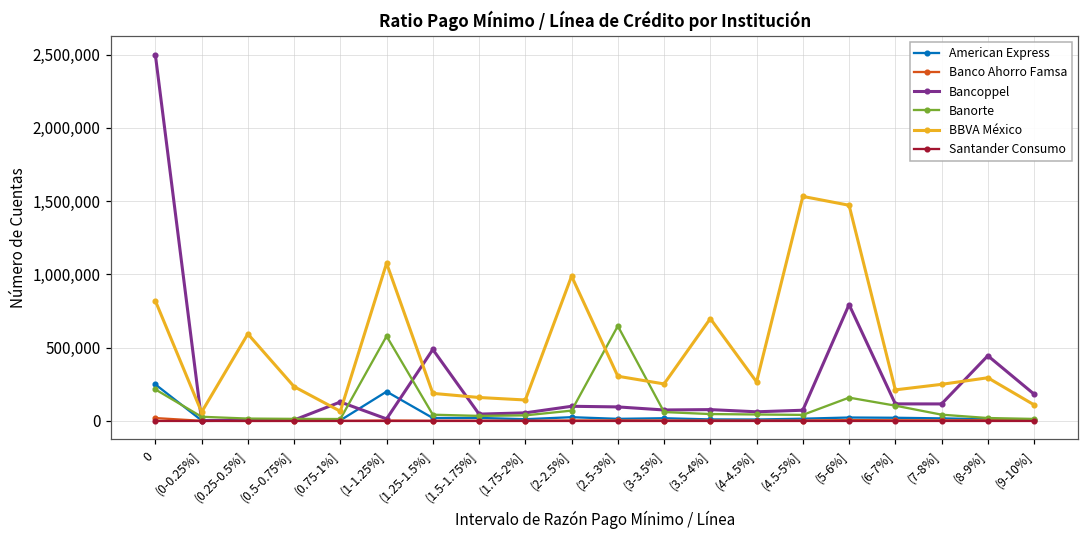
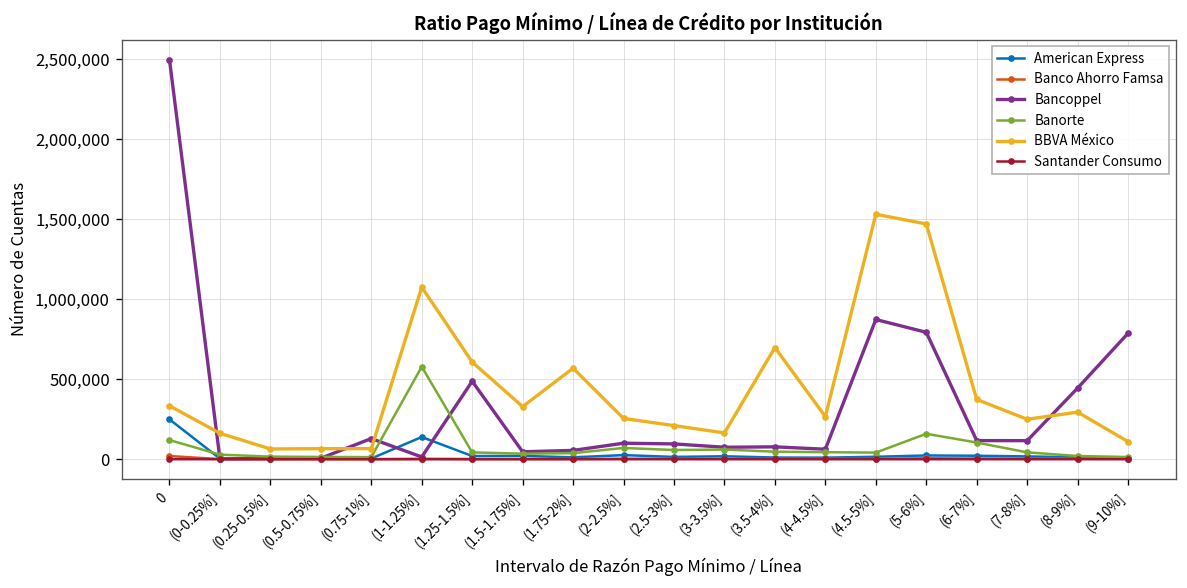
Banorte, 0: 220,000 -> 120,000
BBVA México, 0: 820,000 -> 330,000
BBVA México, (0-0.25%]: 60,000 -> 160,000
BBVA México, (0.25-0.5%]: 590,000 -> 60,000
BBVA México, (0.5-0.75%]: 230,000 -> 70,000
American Express, (1-1.25%]: 200,000 -> 140,000
BBVA México, (1.25-1.5%]: 190,000 -> 610,000
BBVA México, (1.5-1.75%]: 160,000 -> 330,000
BBVA México, (1.75-2%]: 140,000 -> 570,000
BBVA México, (2-2.5%]: 990,000 -> 260,000
Banorte, (2.5-3%]: 650,000 -> 60,000
BBVA México, (2.5-3%]: 310,000 -> 210,000
BBVA México, (3-3.5%]: 250,000 -> 160,000
Bancoppel, (4.5-5%]: 70,000 -> 870,000
BBVA México, (6-7%]: 210,000 -> 370,000
Bancoppel, (9-10%]: 180,000 -> 790,000
